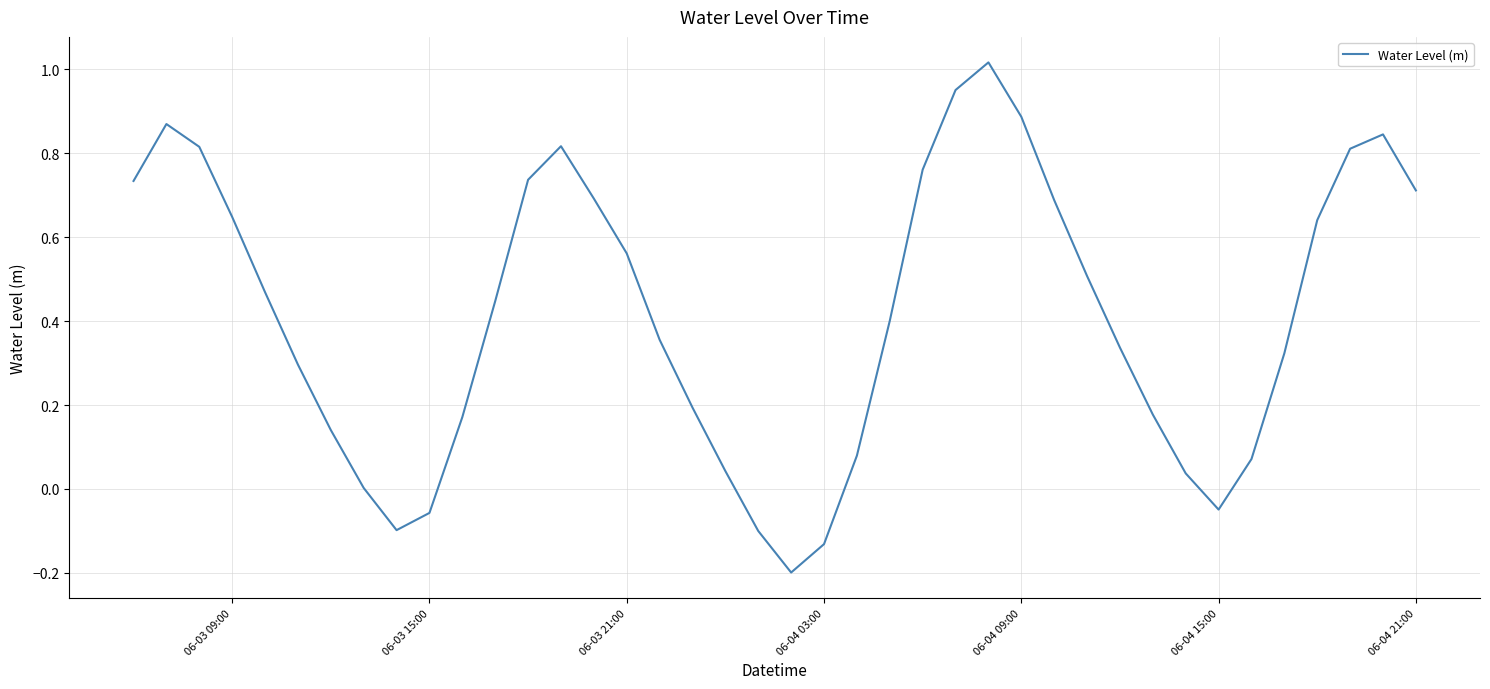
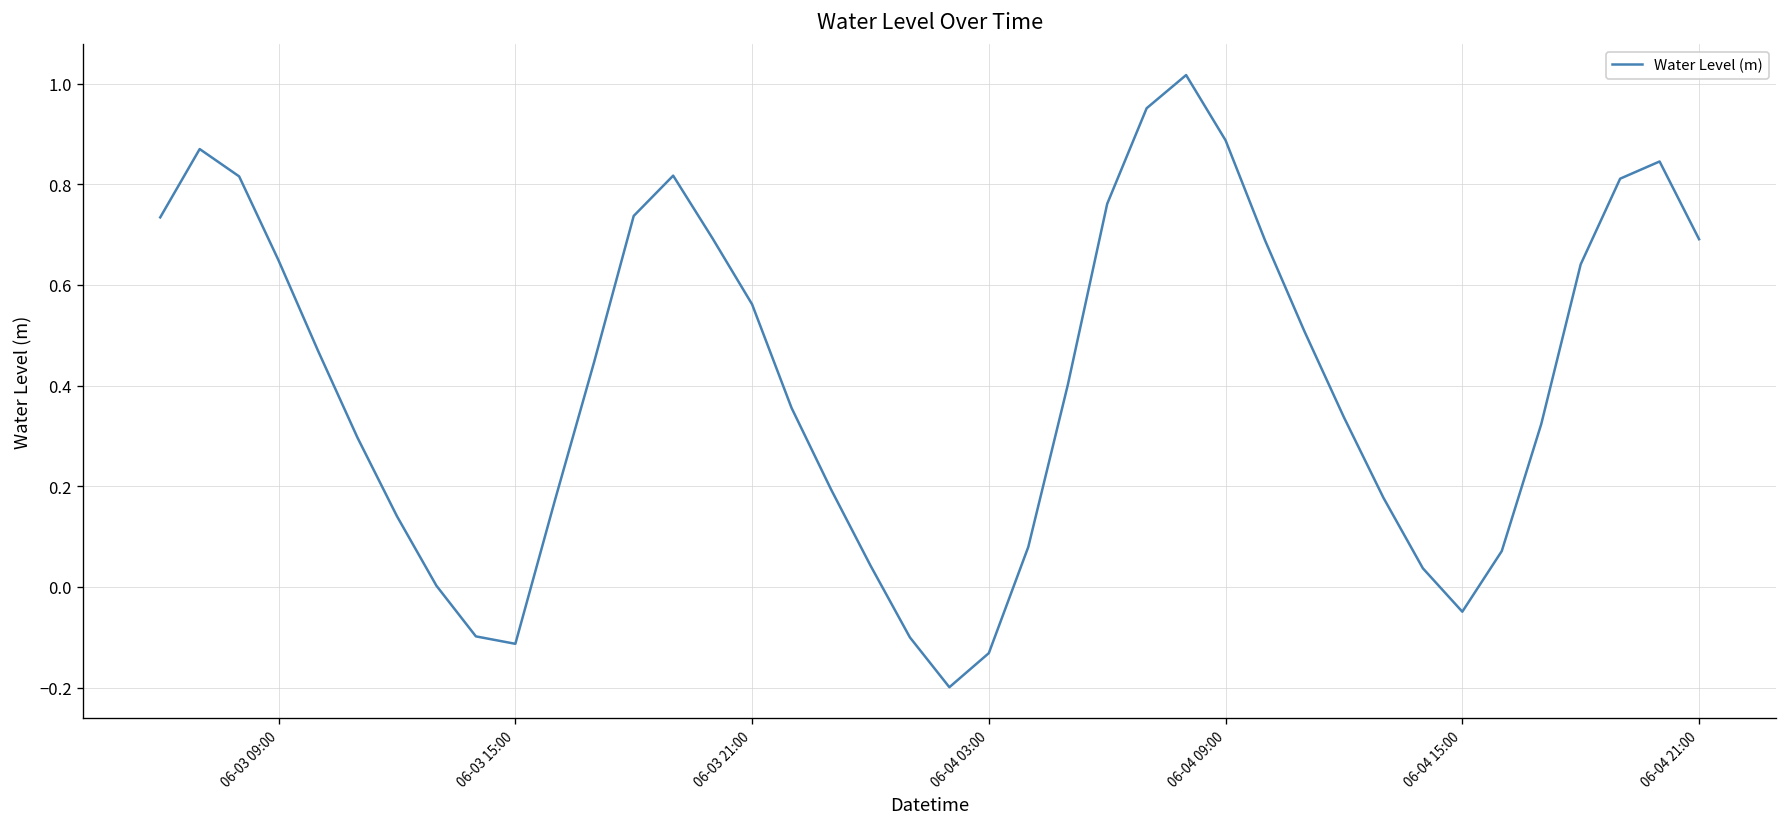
06-03 15:00: -0.06 -> -0.11
06-04 21:00: 0.71 -> 0.69
